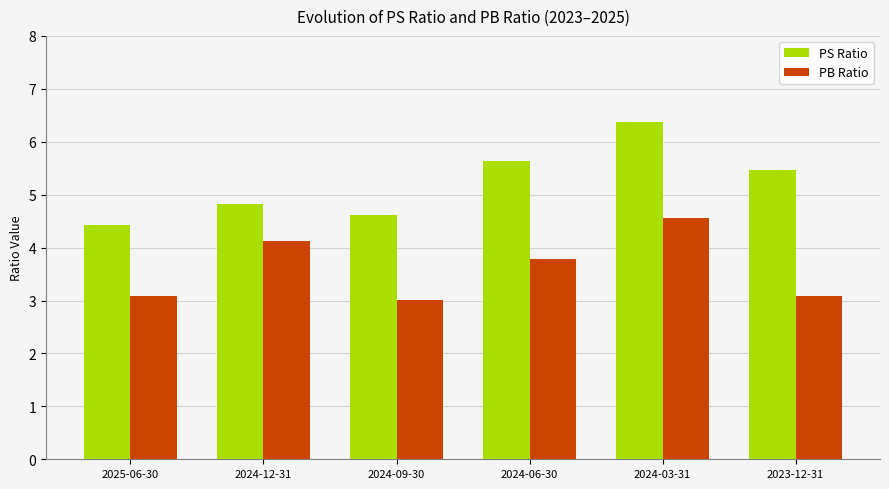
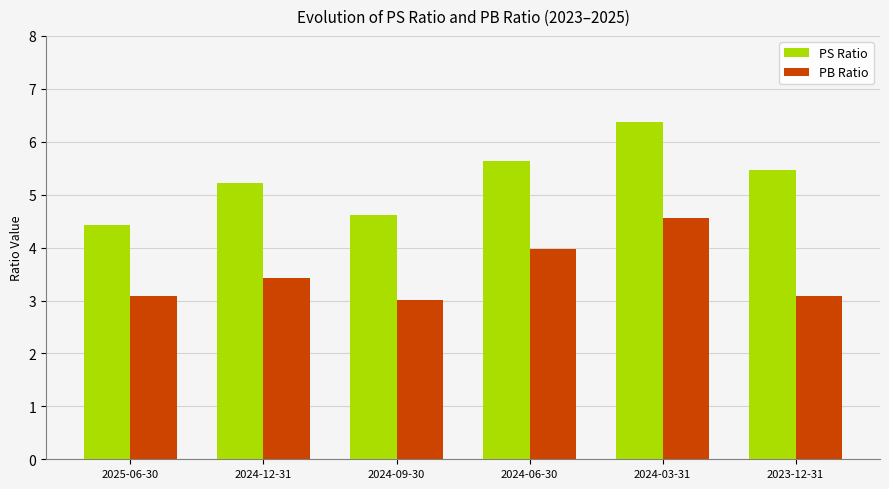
PS Ratio, 2024-12-31: 4.8 -> 5.2
PB Ratio, 2024-12-31: 4.1 -> 3.4
PB Ratio, 2024-06-30: 3.8 -> 4.0
